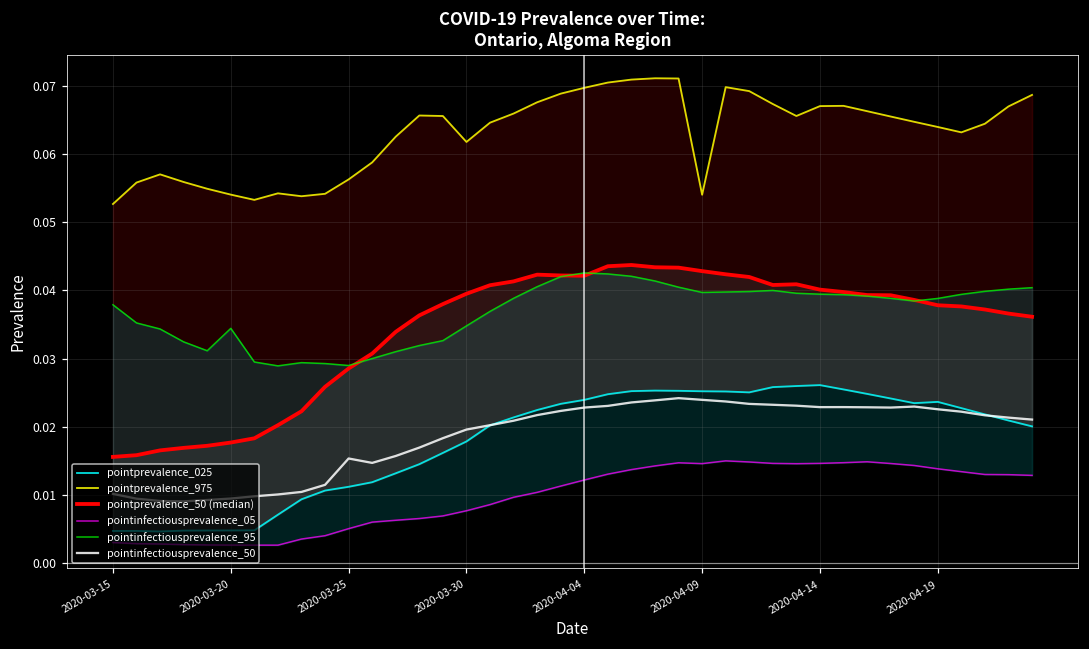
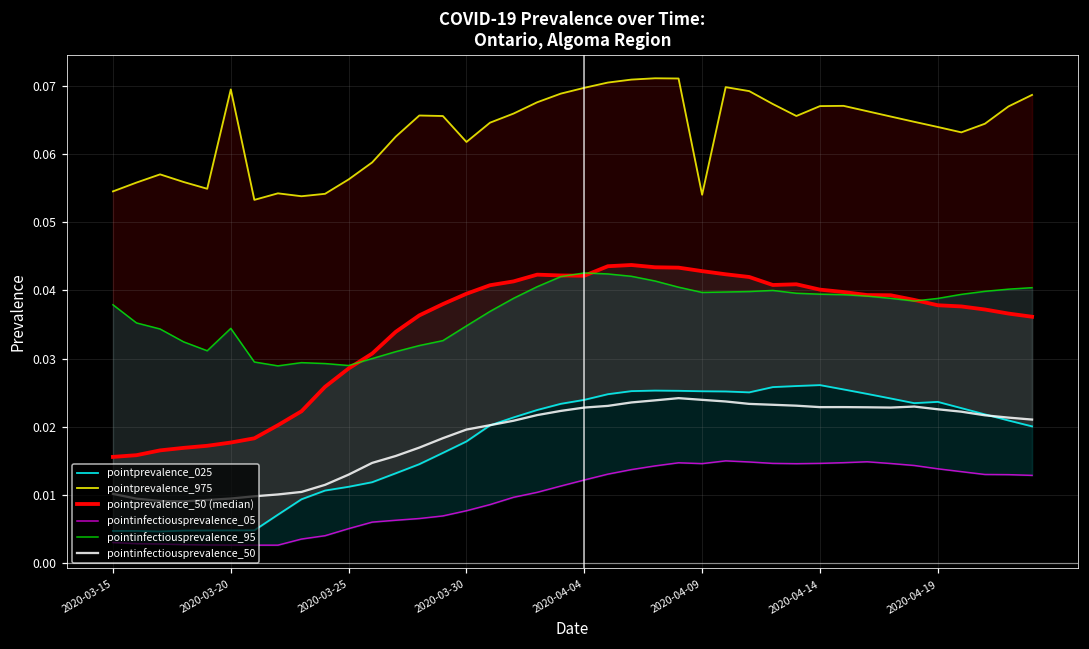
pointprevalence_975, 2020-03-15: 0.053 -> 0.055
pointprevalence_975, 2020-03-20: 0.054 -> 0.070
pointinfectiousprevalence_50, 2020-03-25: 0.015 -> 0.013
